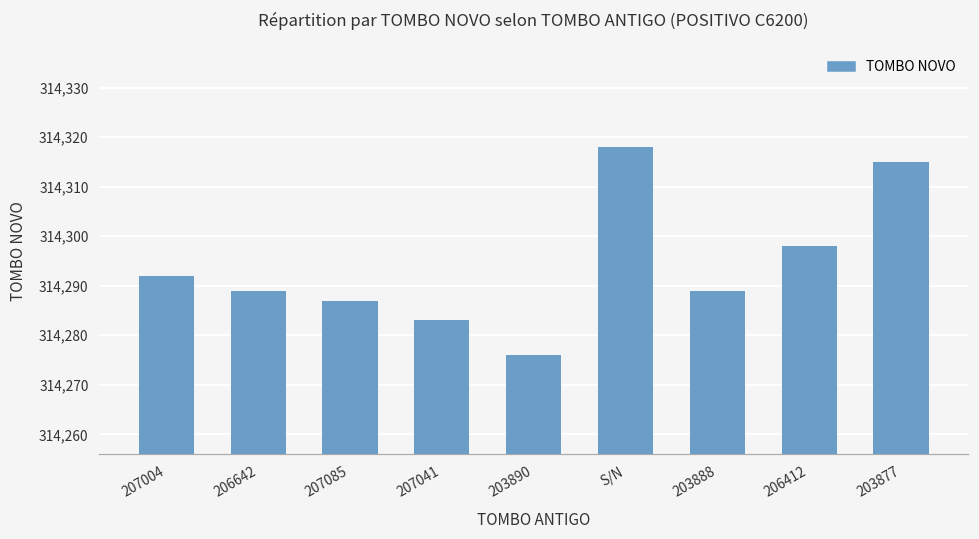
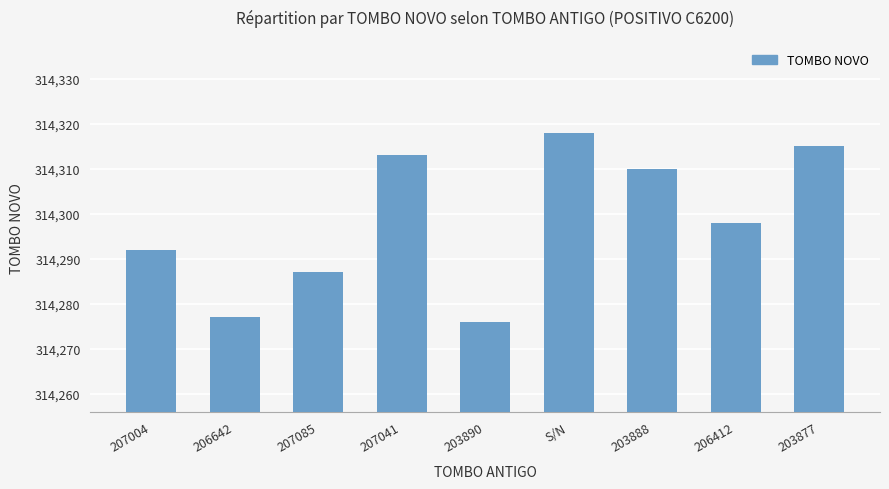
206642: 314,289 -> 314,277
207041: 314,283 -> 314,313
203888: 314,289 -> 314,310
